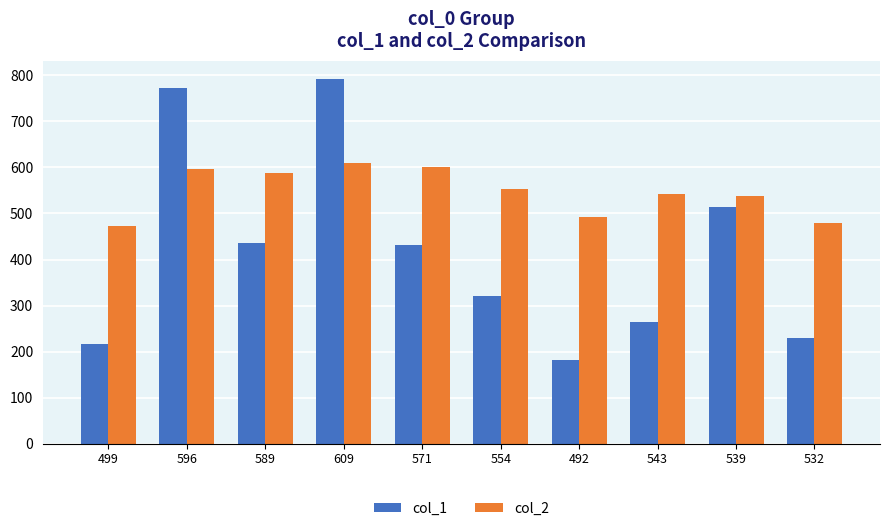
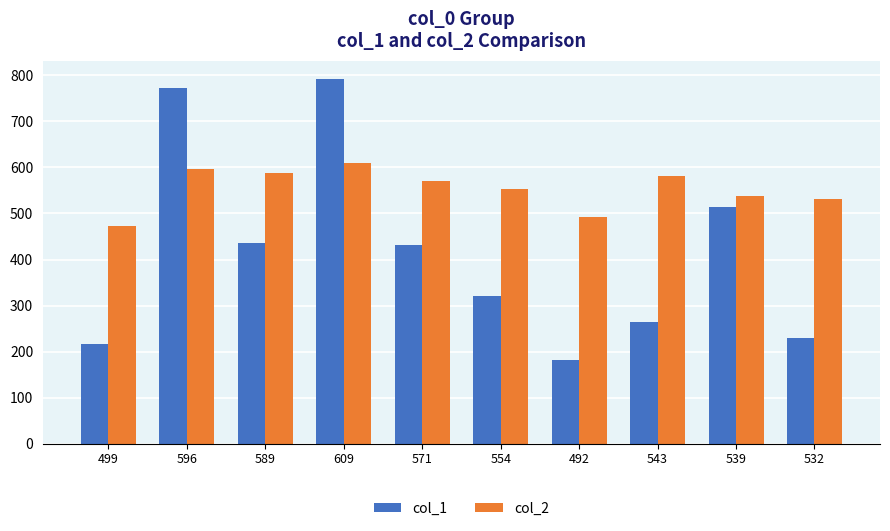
col_2, 571: 600 -> 570
col_2, 543: 540 -> 580
col_2, 532: 480 -> 530
